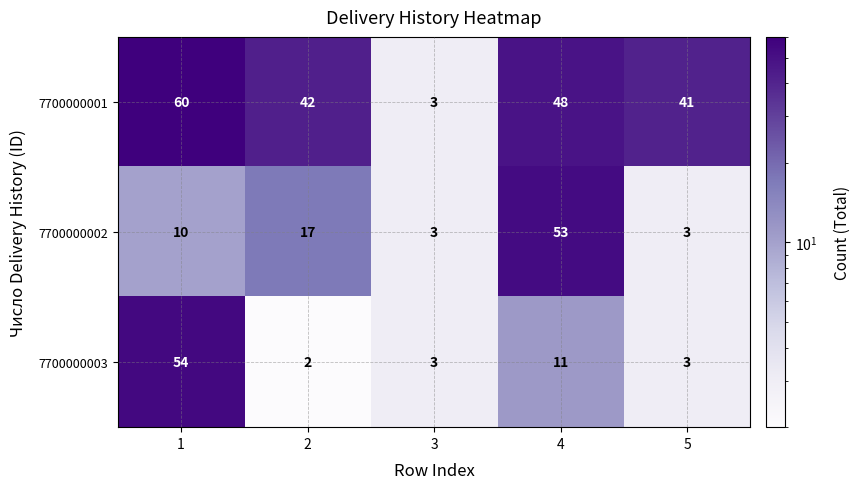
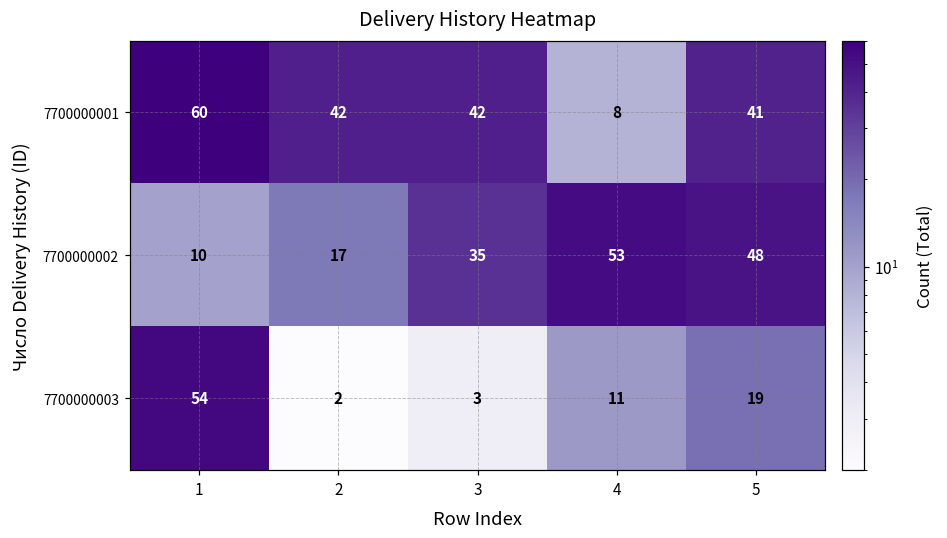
7700000001, 3: 3 -> 42
7700000001, 4: 48 -> 8
7700000002, 3: 3 -> 35
7700000002, 5: 3 -> 48
7700000003, 5: 3 -> 19
